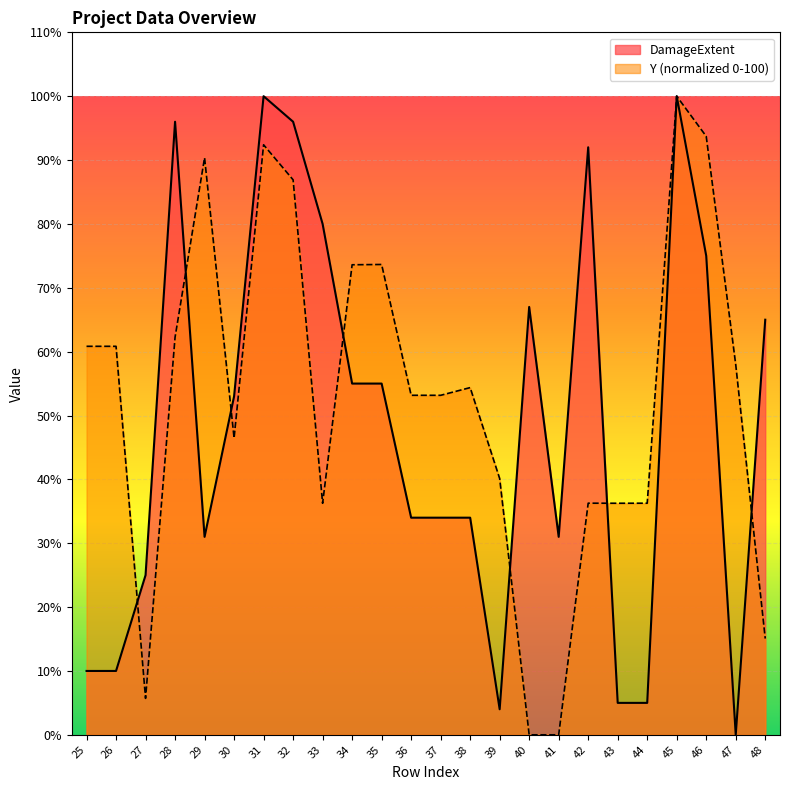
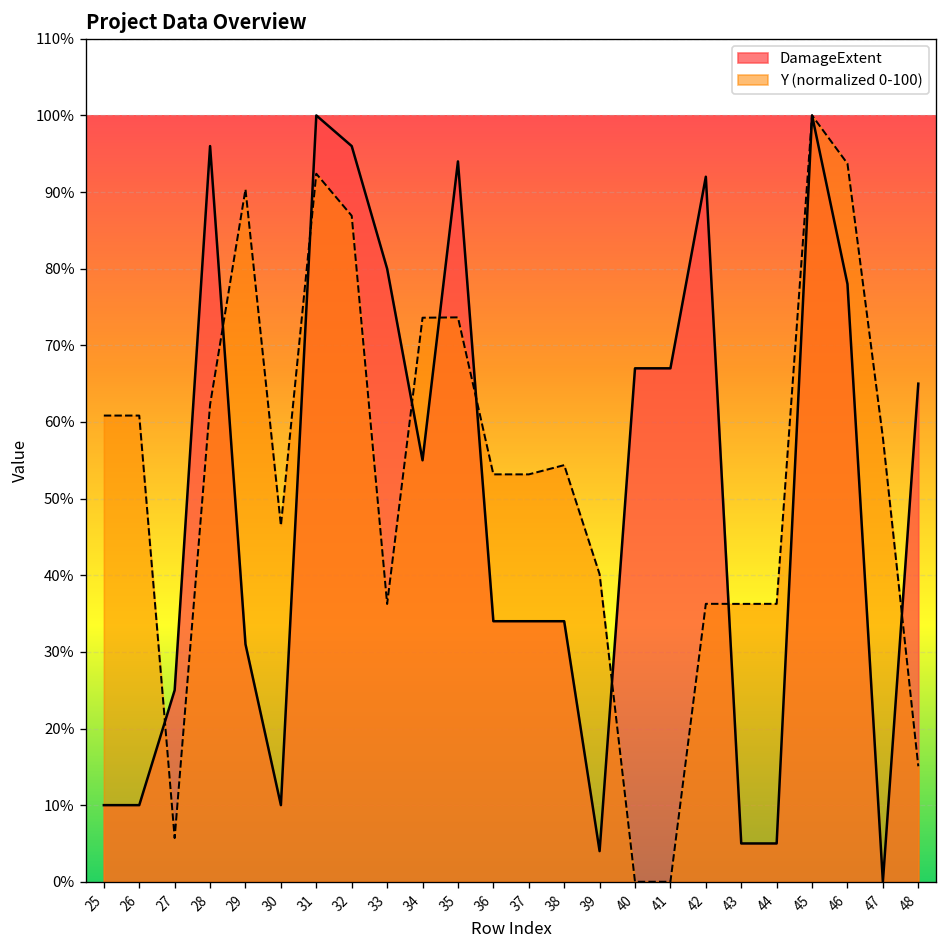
DamageExtent, 30: 53% -> 10%
DamageExtent, 35: 55% -> 94%
DamageExtent, 41: 31% -> 67%
DamageExtent, 46: 75% -> 78%
